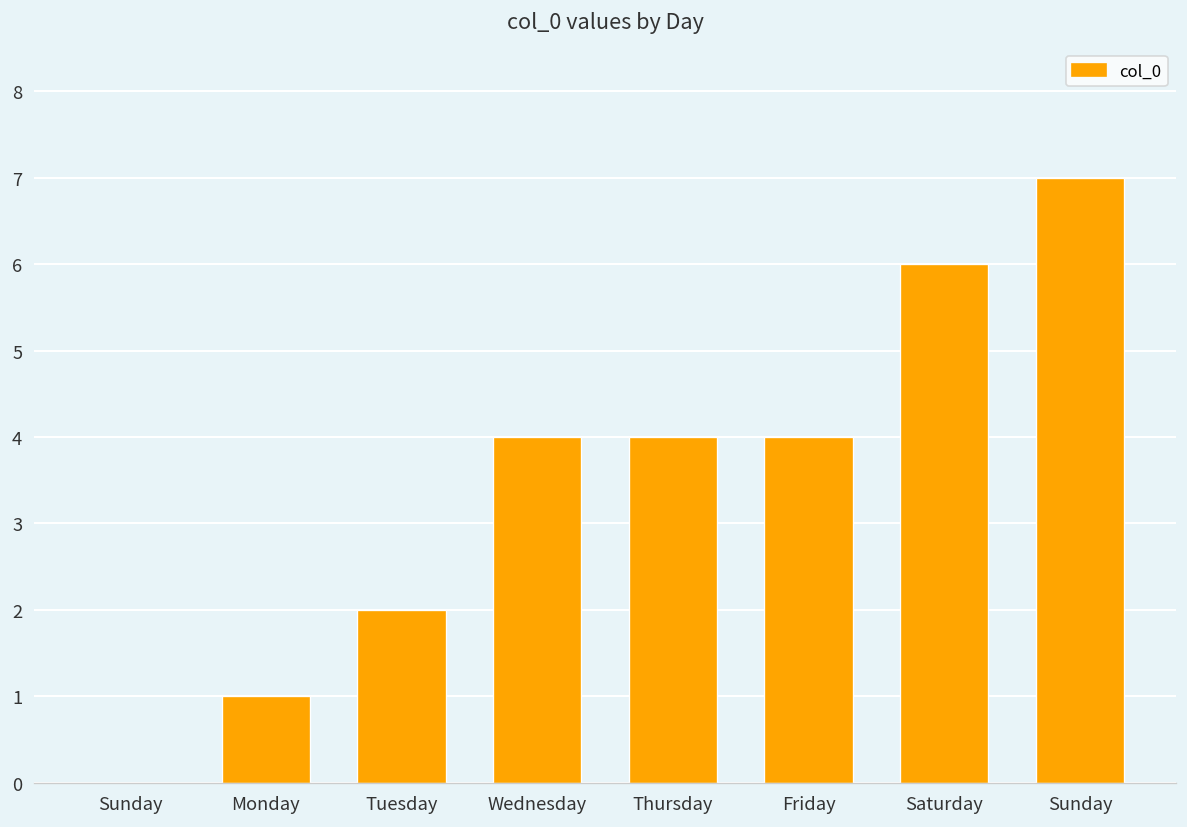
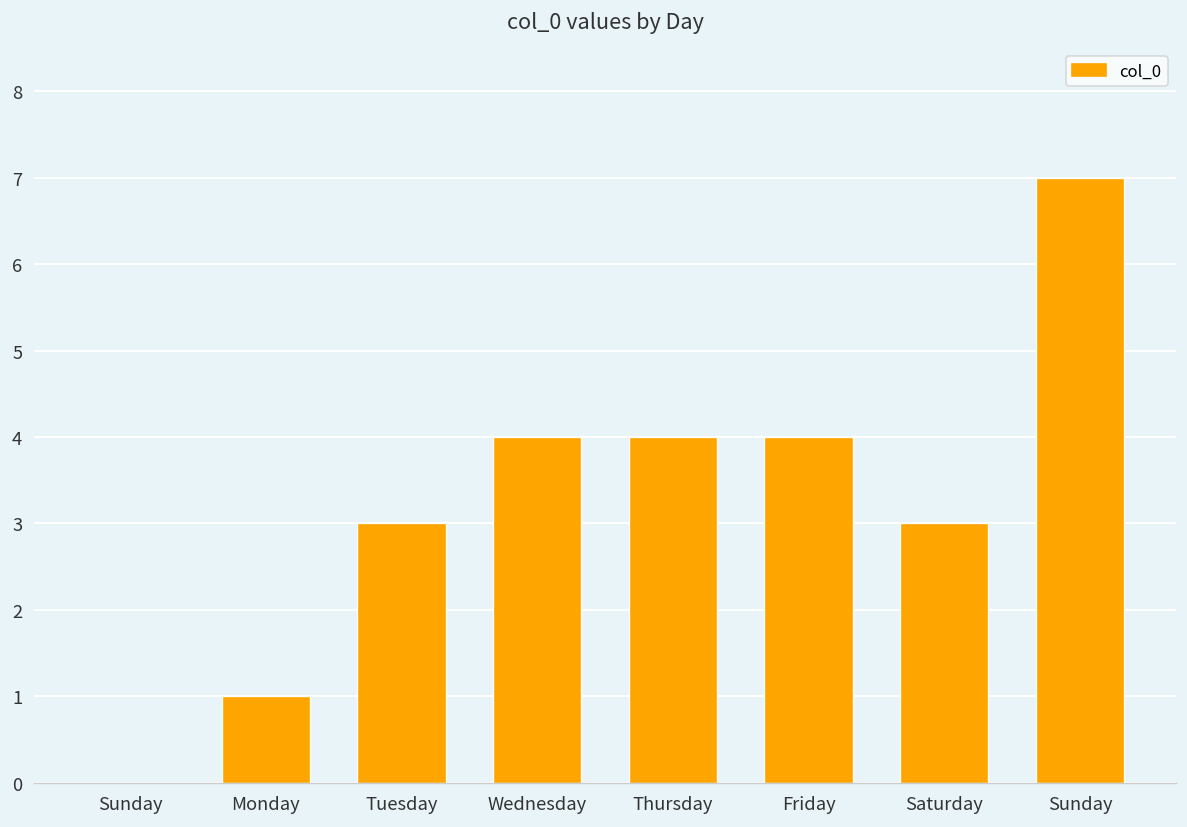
Tuesday: 2 -> 3
Saturday: 6 -> 3
